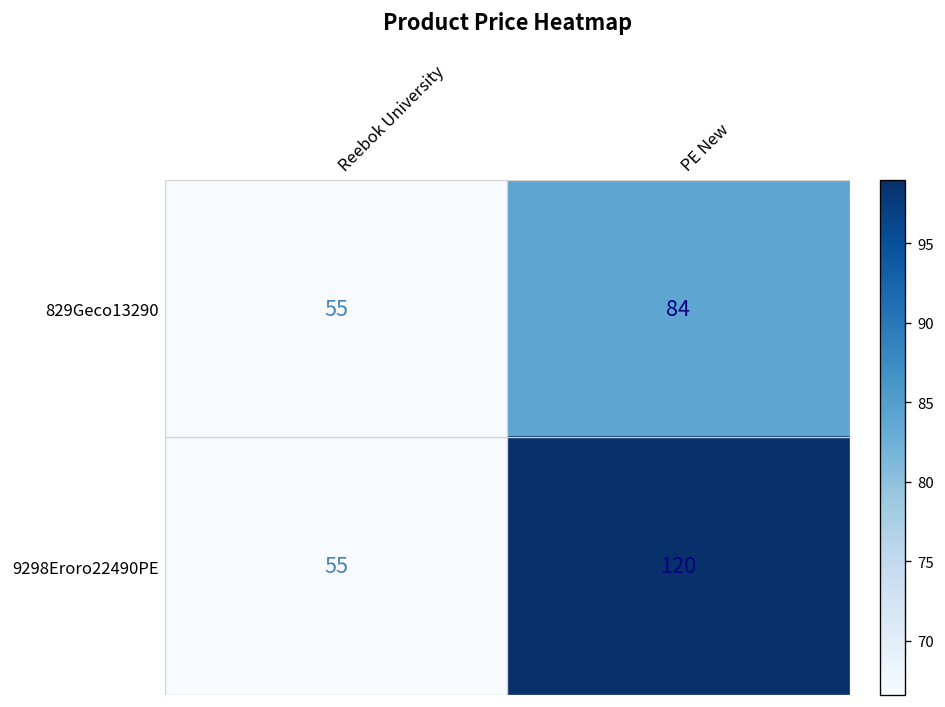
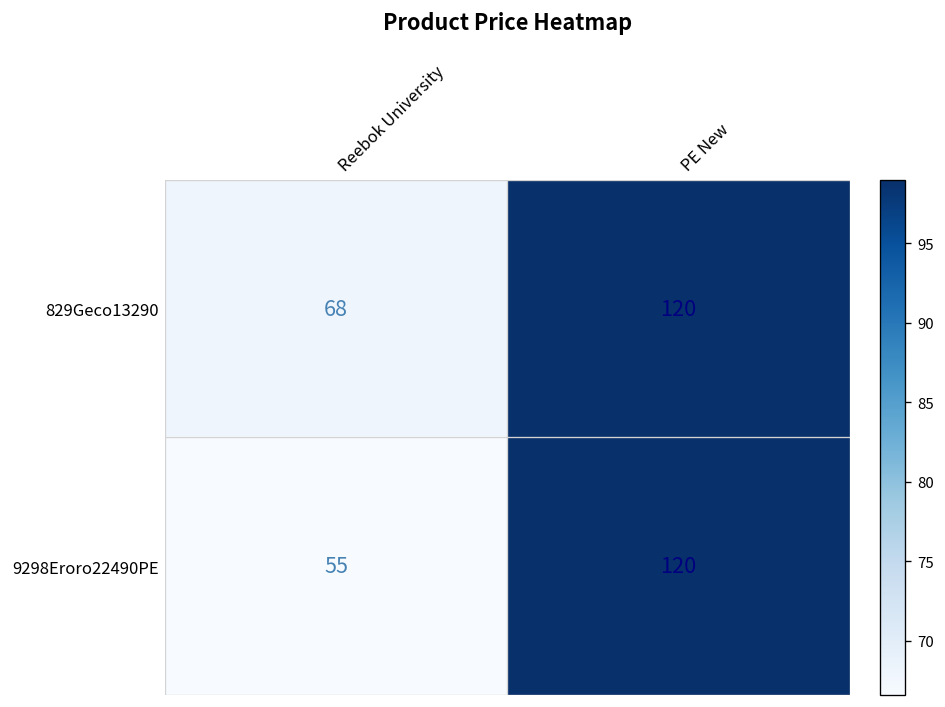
829Geco13290, Reebok University: 55 -> 68
829Geco13290, PE New: 84 -> 120
